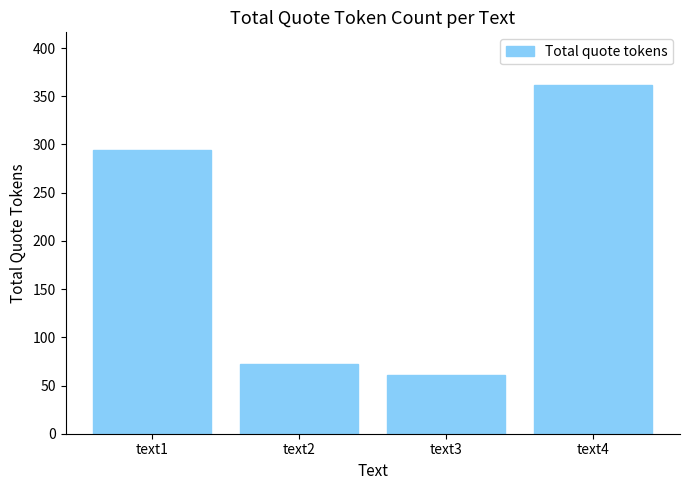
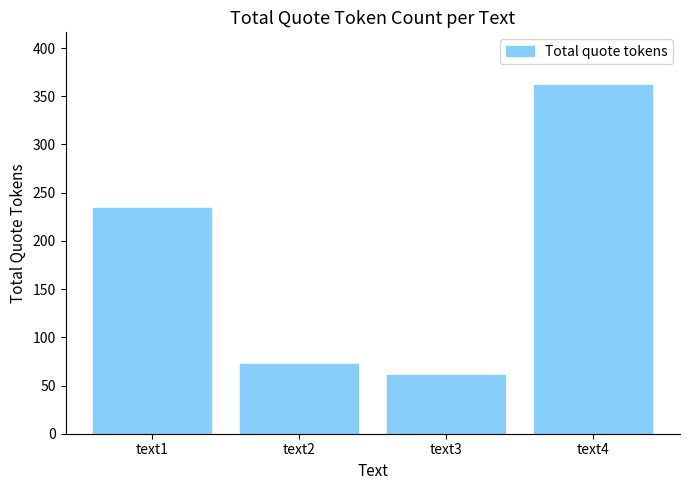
text1: 290 -> 230
